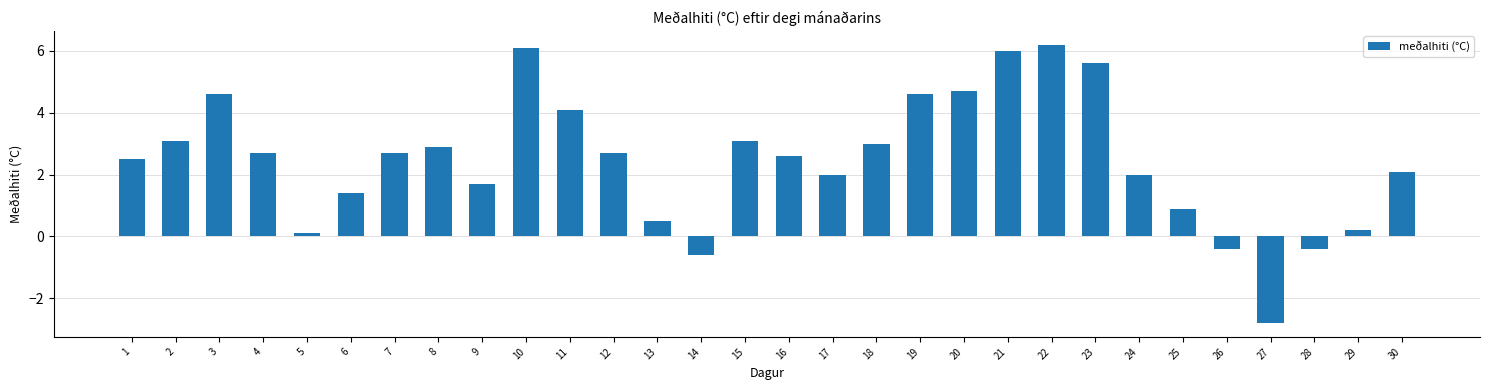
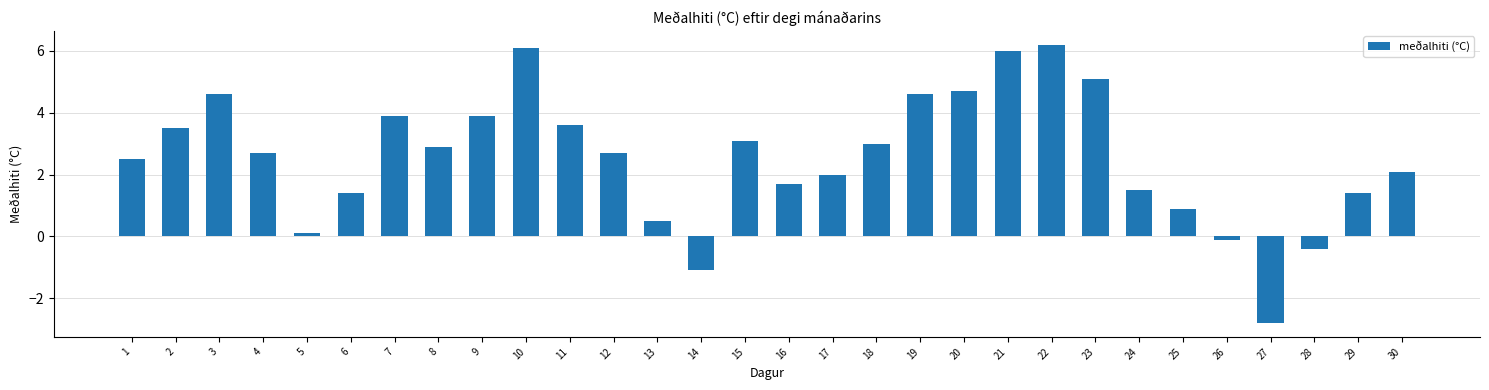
2: 3.1 -> 3.5
7: 2.7 -> 3.9
9: 1.7 -> 3.9
11: 4.1 -> 3.6
14: -0.6 -> -1.1
16: 2.6 -> 1.7
23: 5.6 -> 5.1
24: 2.0 -> 1.5
26: -0.4 -> -0.1
29: 0.2 -> 1.4
